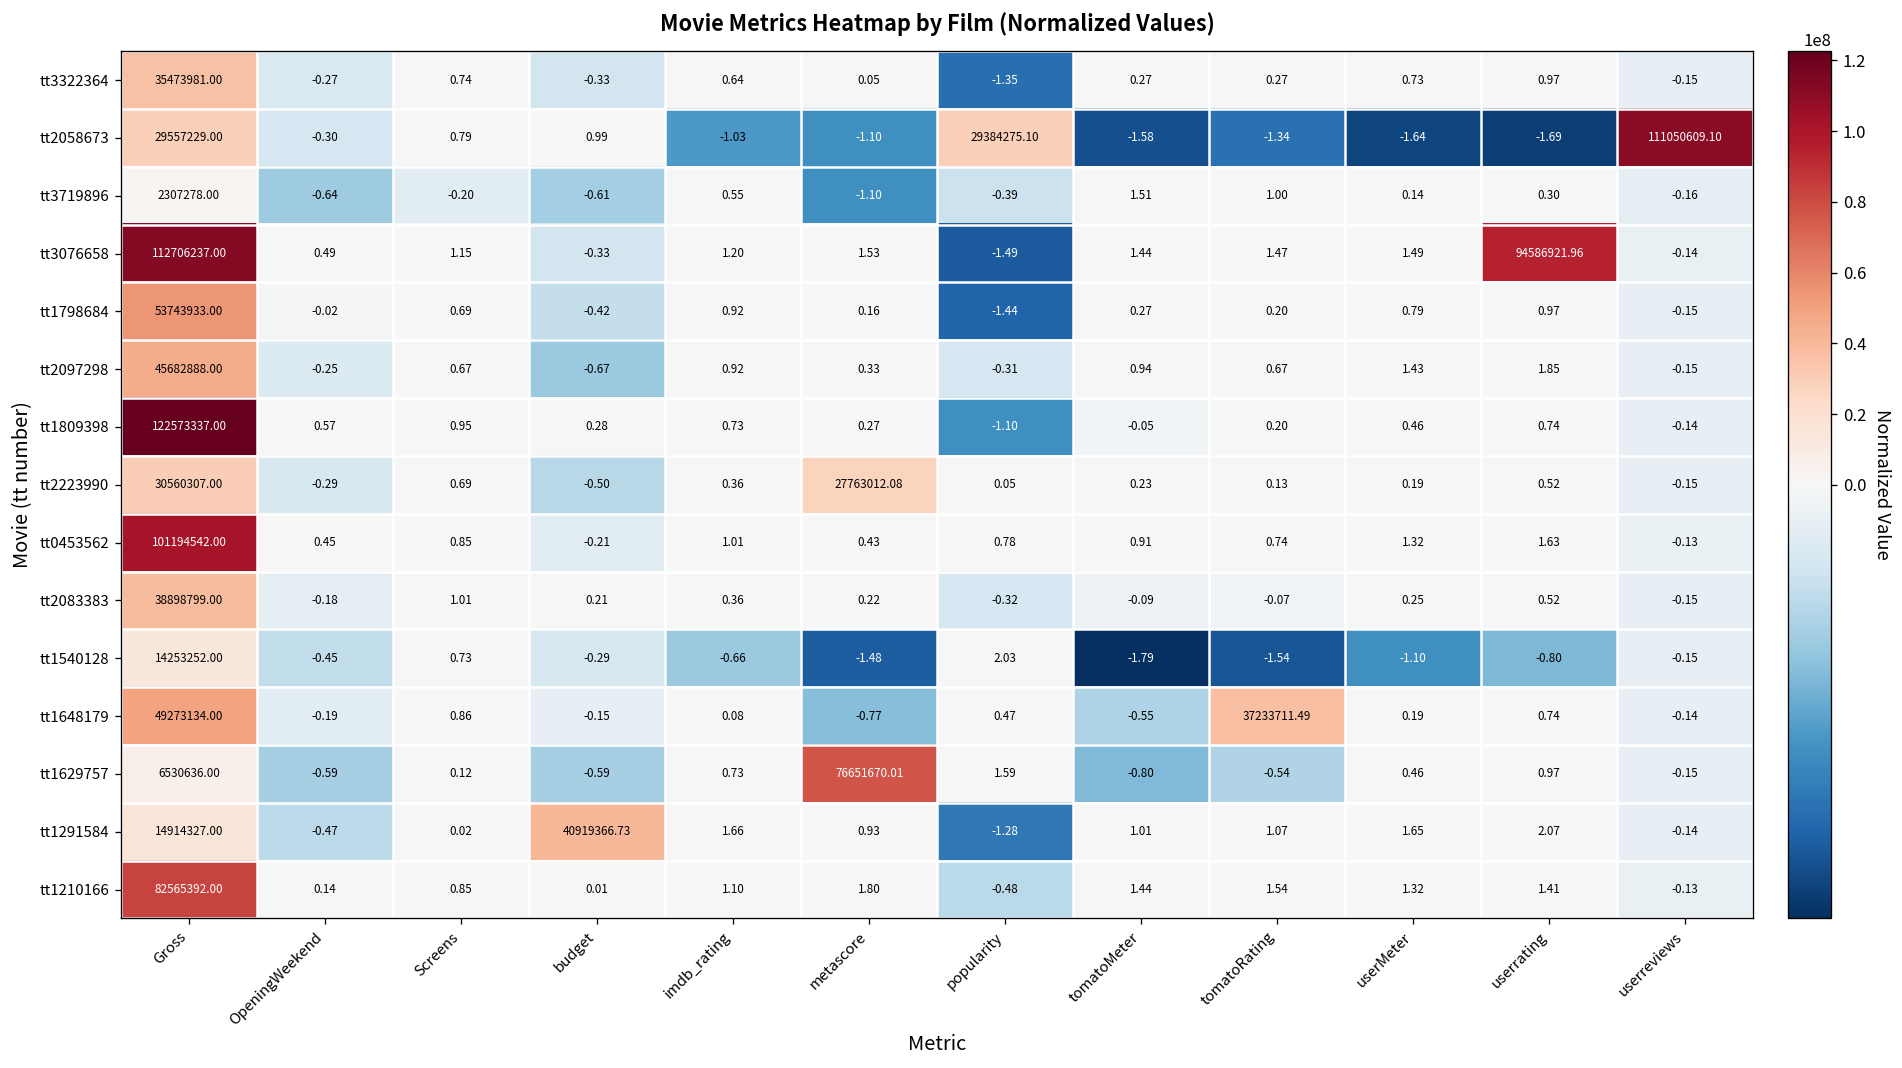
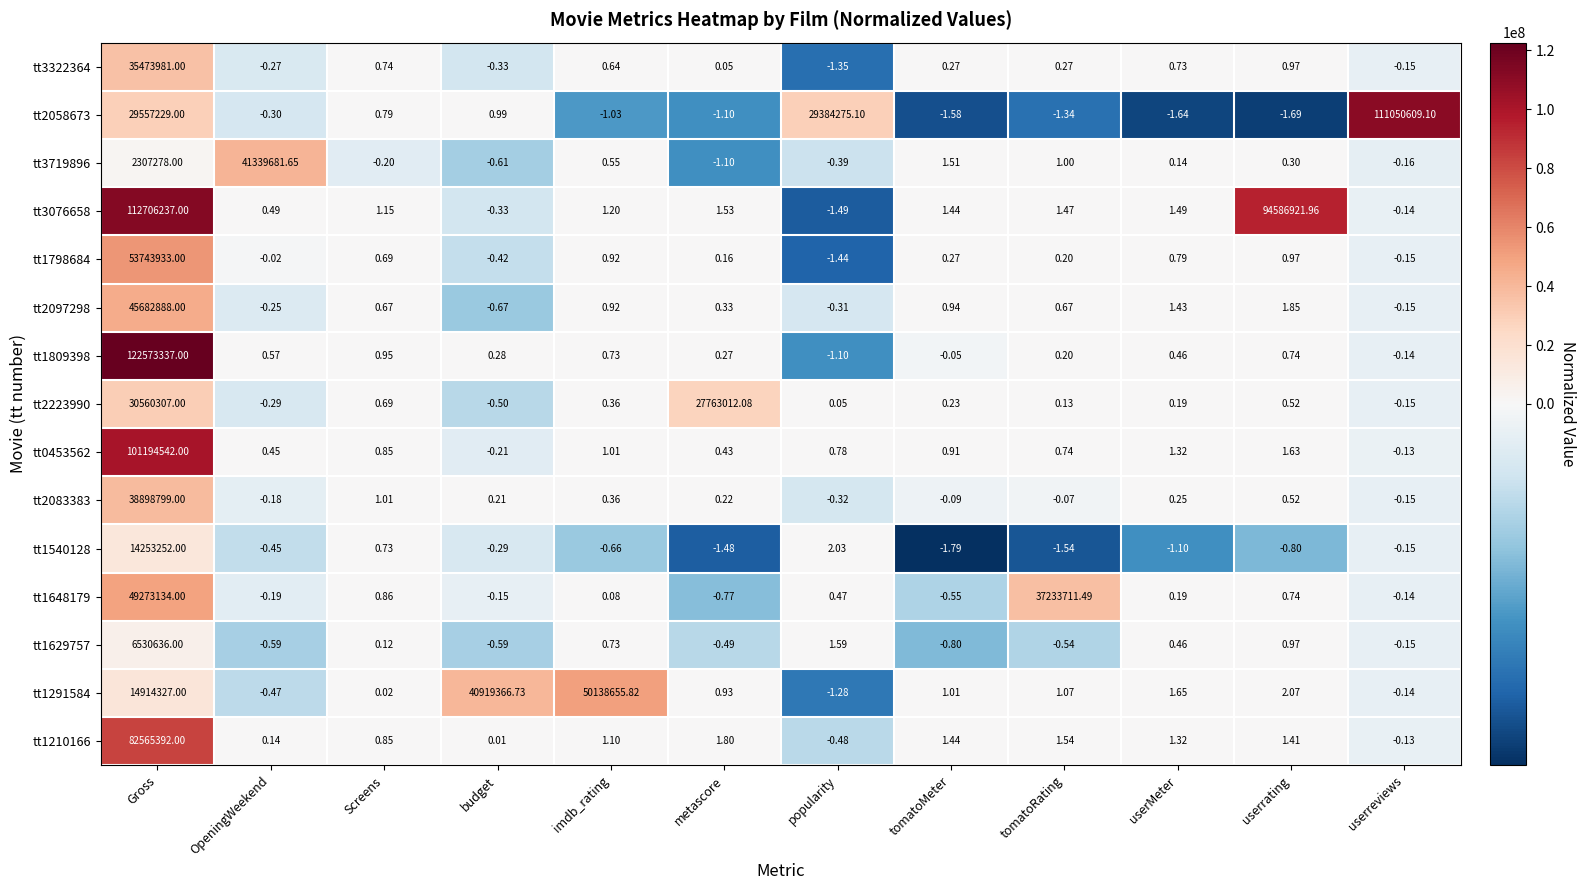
tt3719896, OpeningWeekend: -0.64 -> 41339681.65
tt1629757, metascore: 76651670.01 -> -0.49
tt1291584, imdb_rating: 1.66 -> 50138655.82
